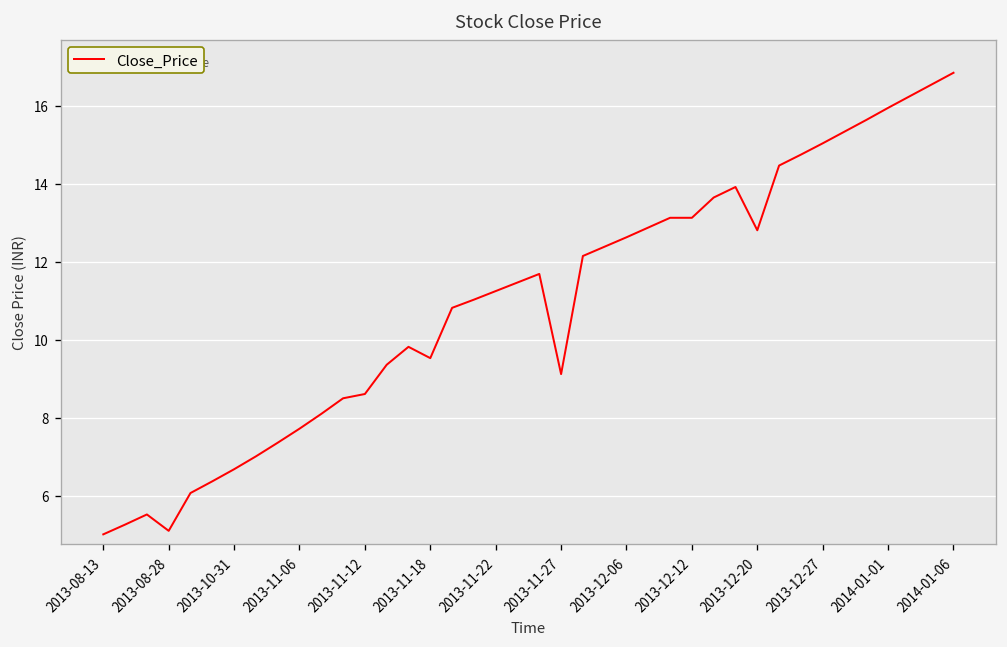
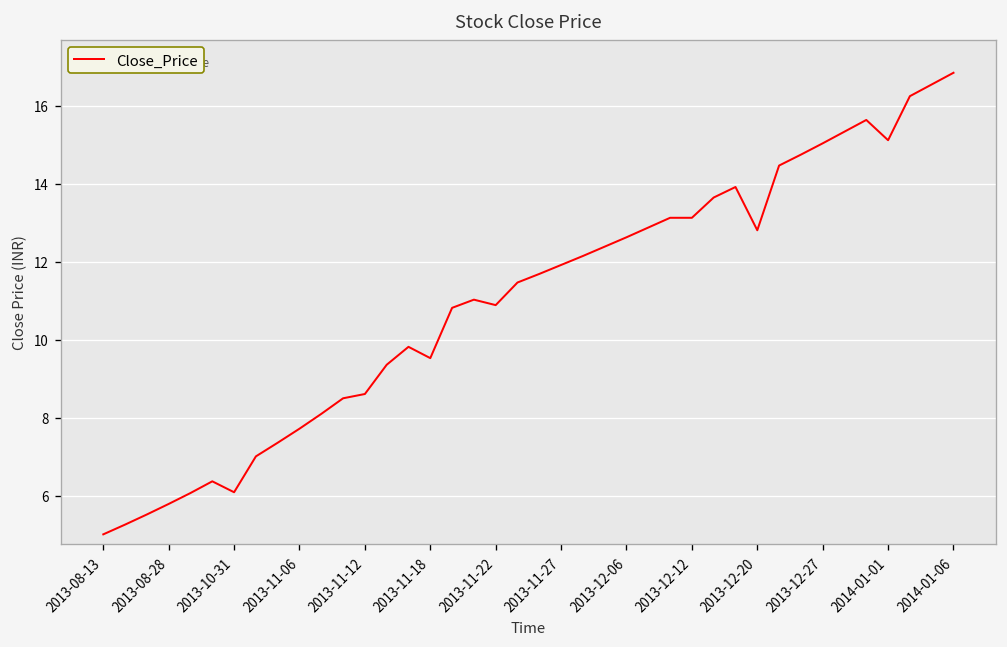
2013-08-28: 5.1 -> 5.8
2013-10-31: 6.7 -> 6.1
2013-11-22: 11.3 -> 10.9
2013-11-27: 9.1 -> 11.9
2014-01-01: 16.0 -> 15.1
